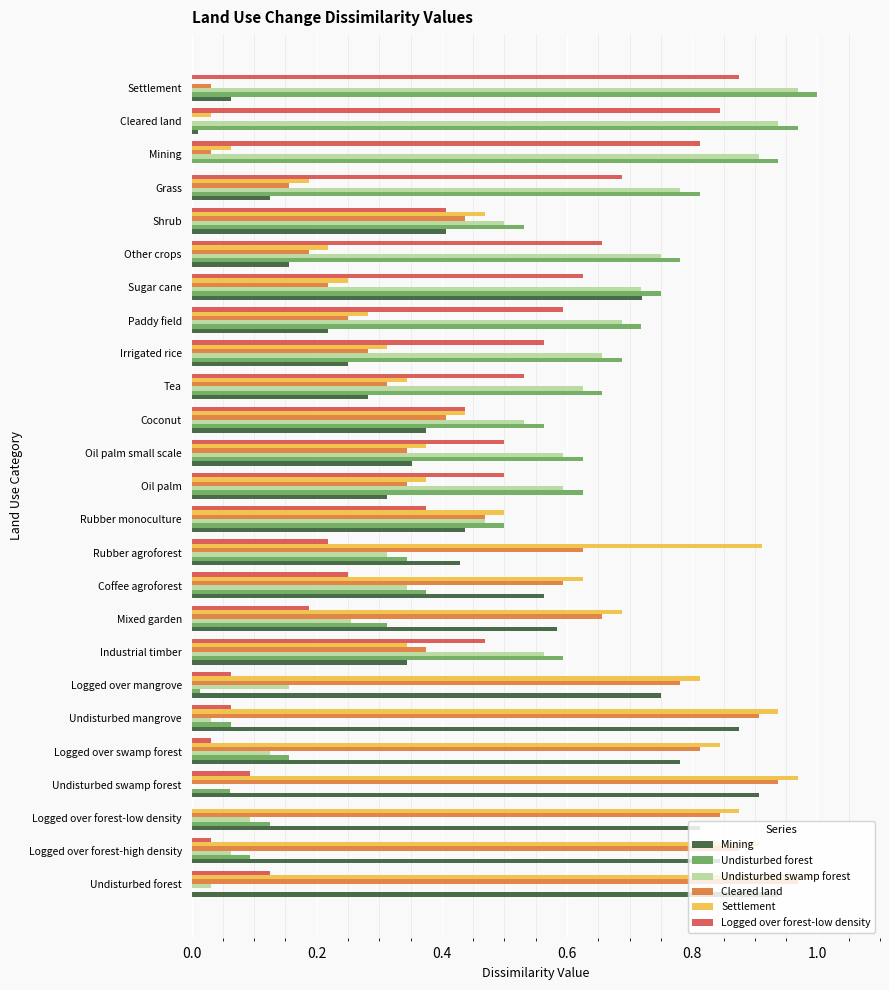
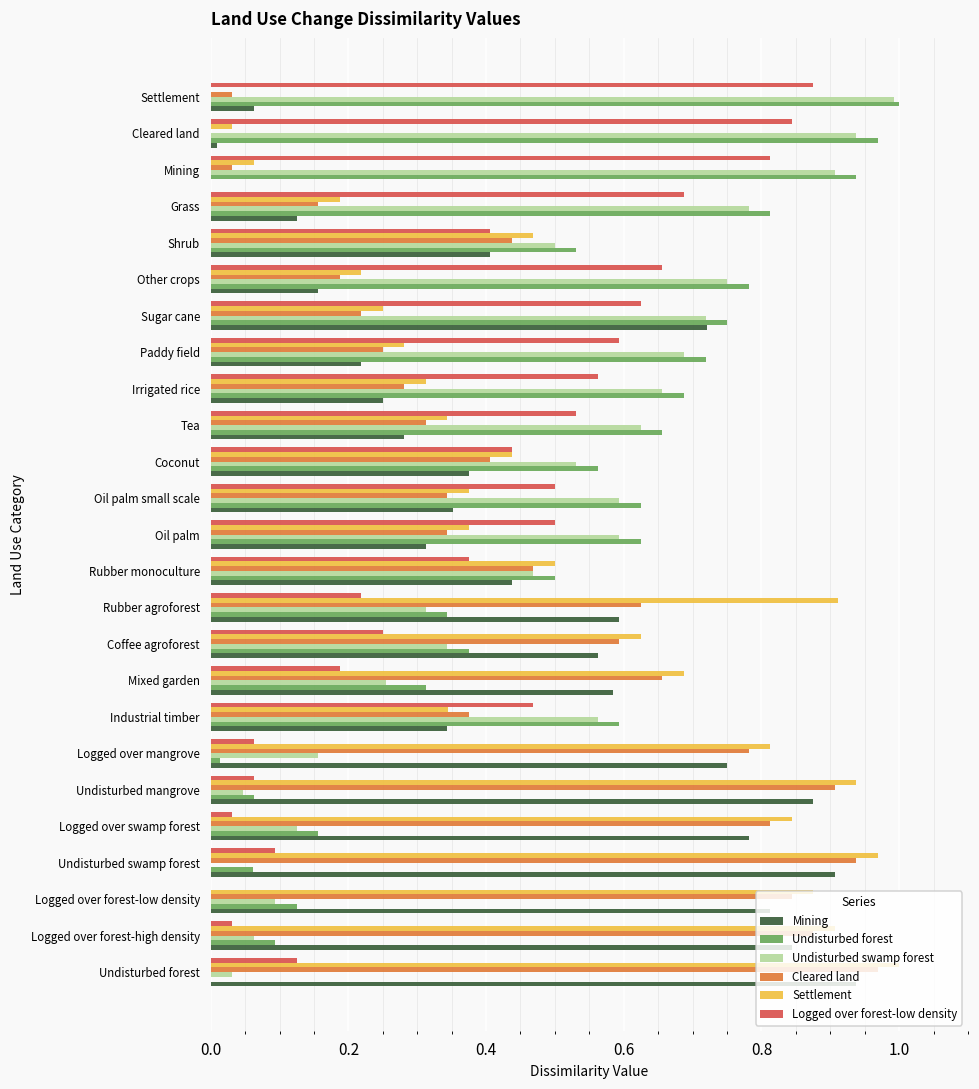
Undisturbed swamp forest, Settlement: 0.97 -> 0.99
Mining, Rubber agroforest: 0.43 -> 0.59
Undisturbed swamp forest, Undisturbed mangrove: 0.03 -> 0.05
